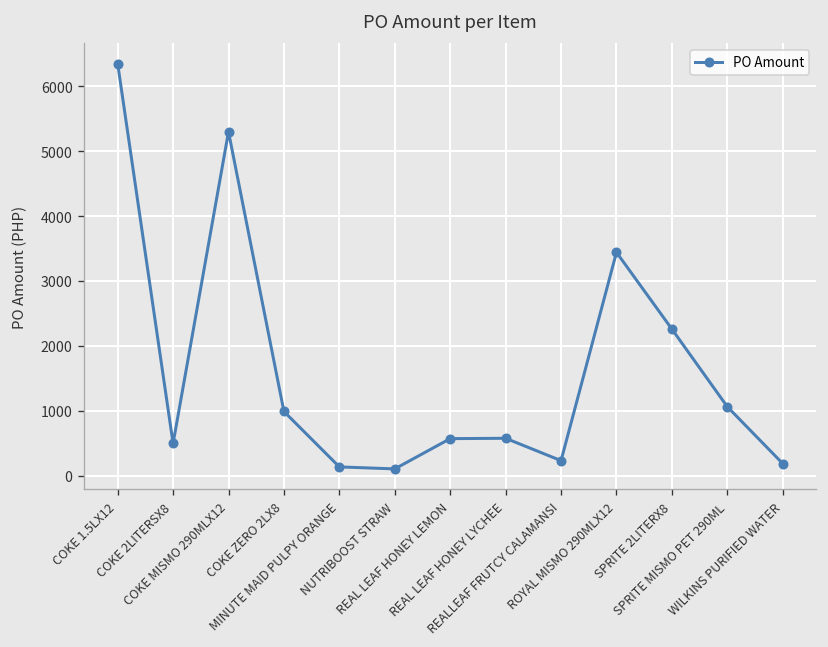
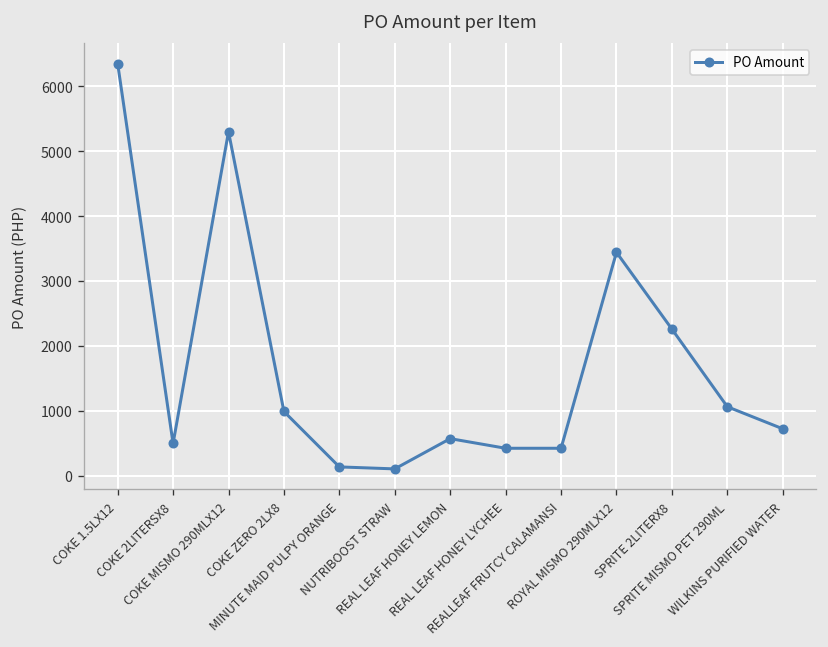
REAL LEAF HONEY LYCHEE: 600 -> 400
REALLEAF FRUTCY CALAMANSI: 200 -> 400
WILKINS PURIFIED WATER: 200 -> 700
